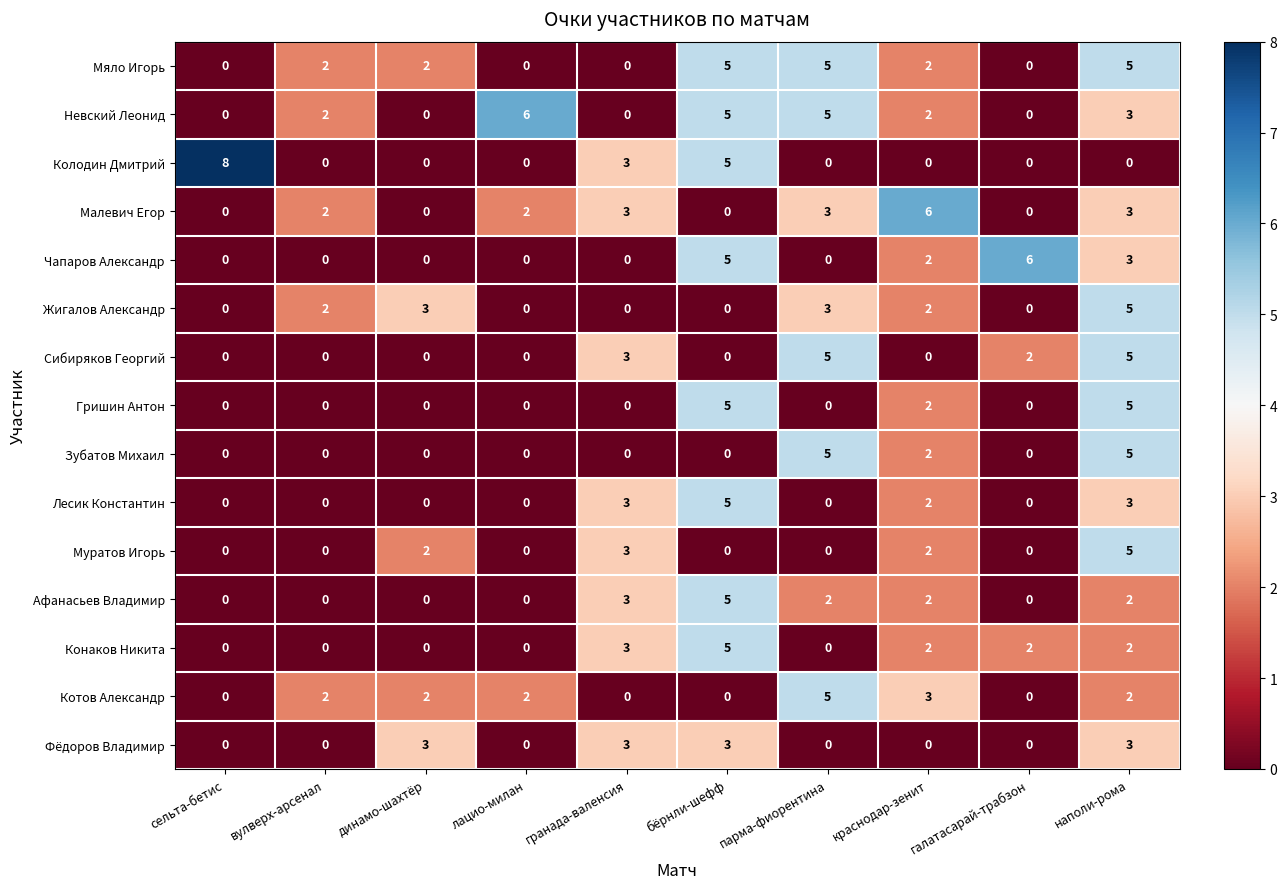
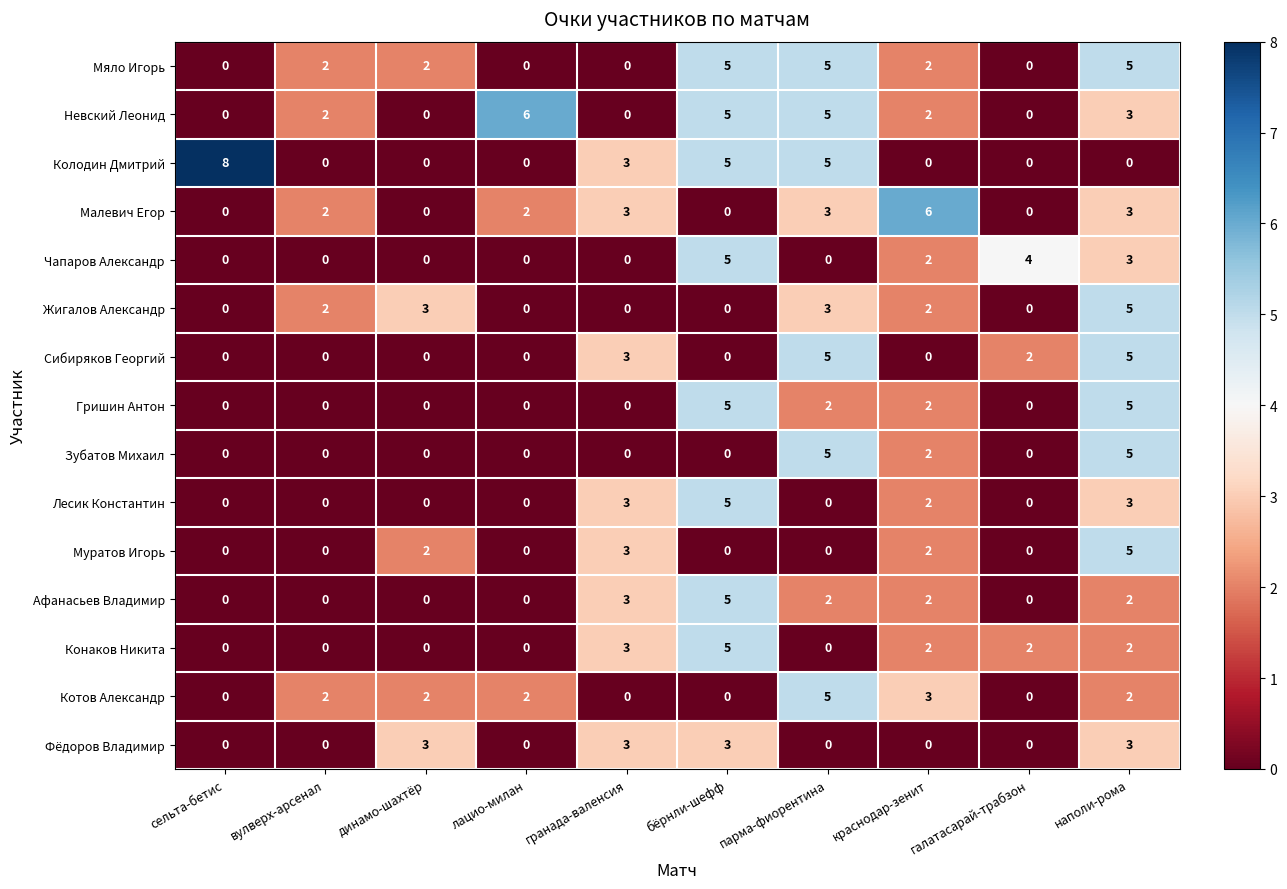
Колодин Дмитрий, парма-фиорентина: 0 -> 5
Чапаров Александр, галатасарай-трабзон: 6 -> 4
Гришин Антон, парма-фиорентина: 0 -> 2
